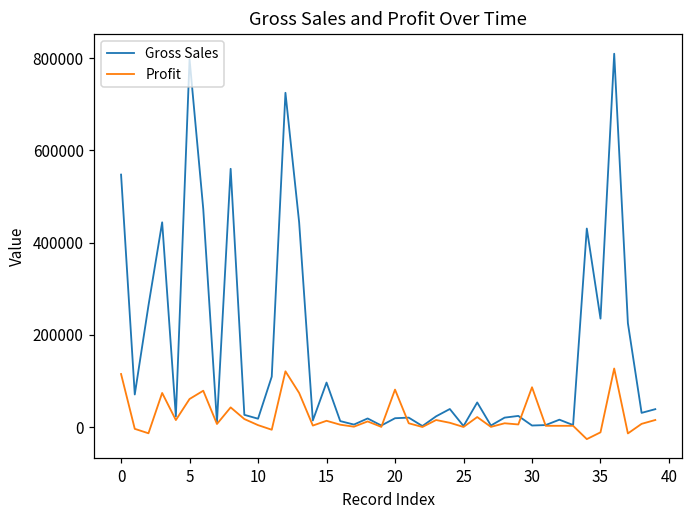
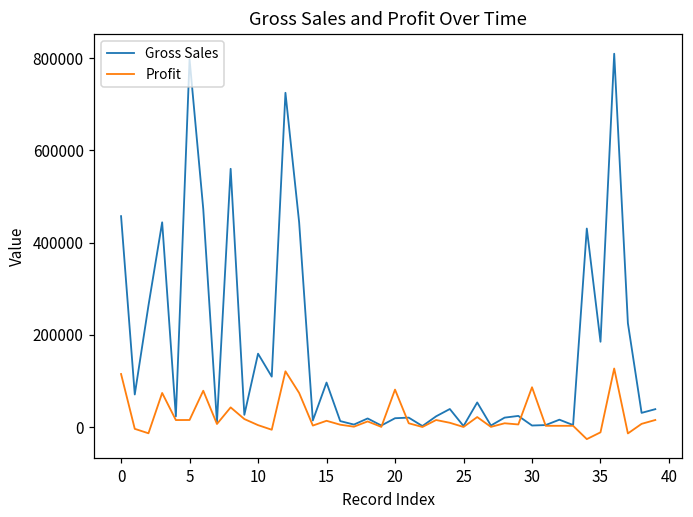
Gross Sales, 0: 550000 -> 460000
Profit, 5: 60000 -> 20000
Gross Sales, 10: 20000 -> 160000
Gross Sales, 35: 240000 -> 190000
